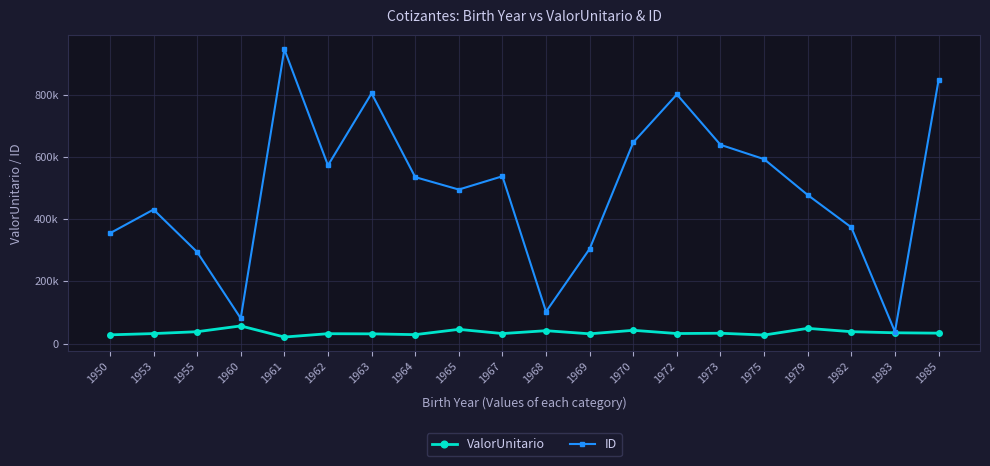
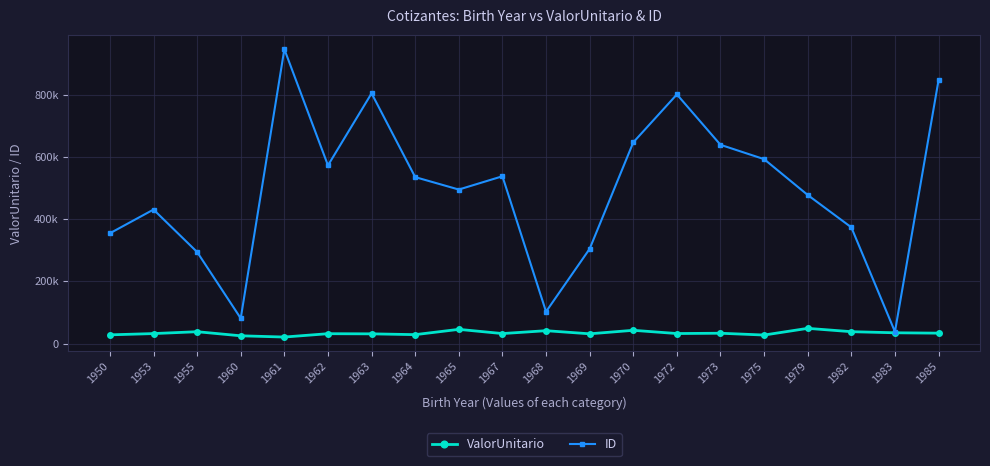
ValorUnitario, 1960: 60000 -> 30000
